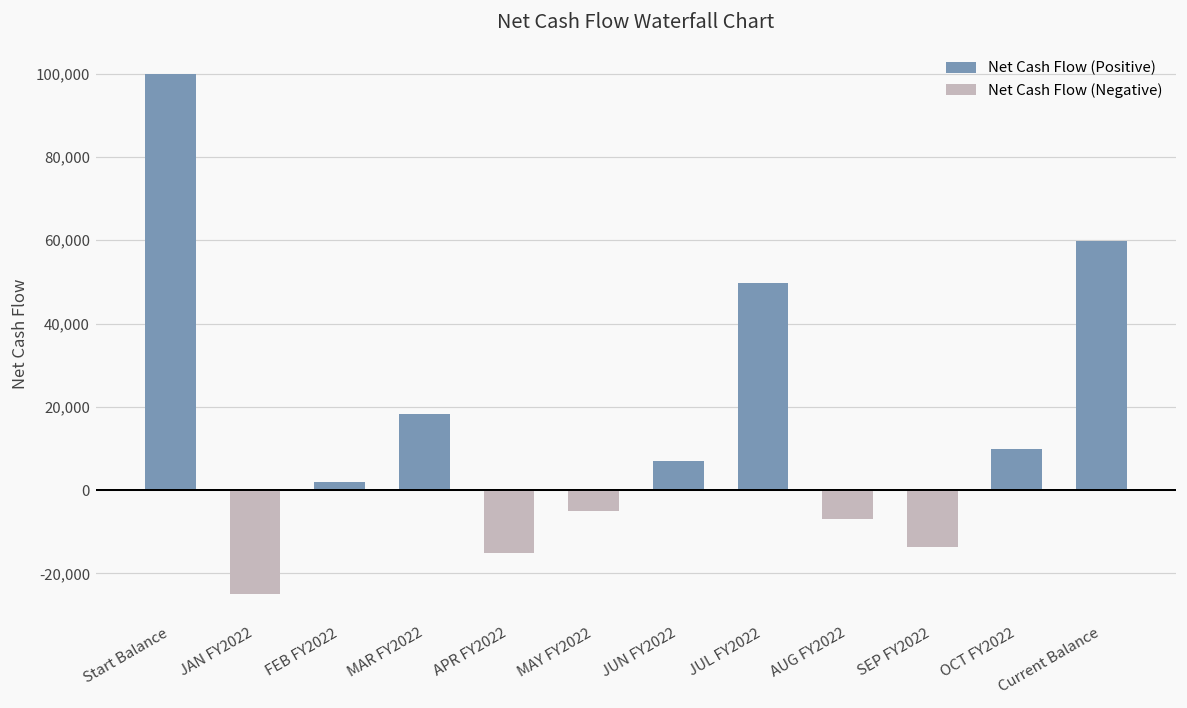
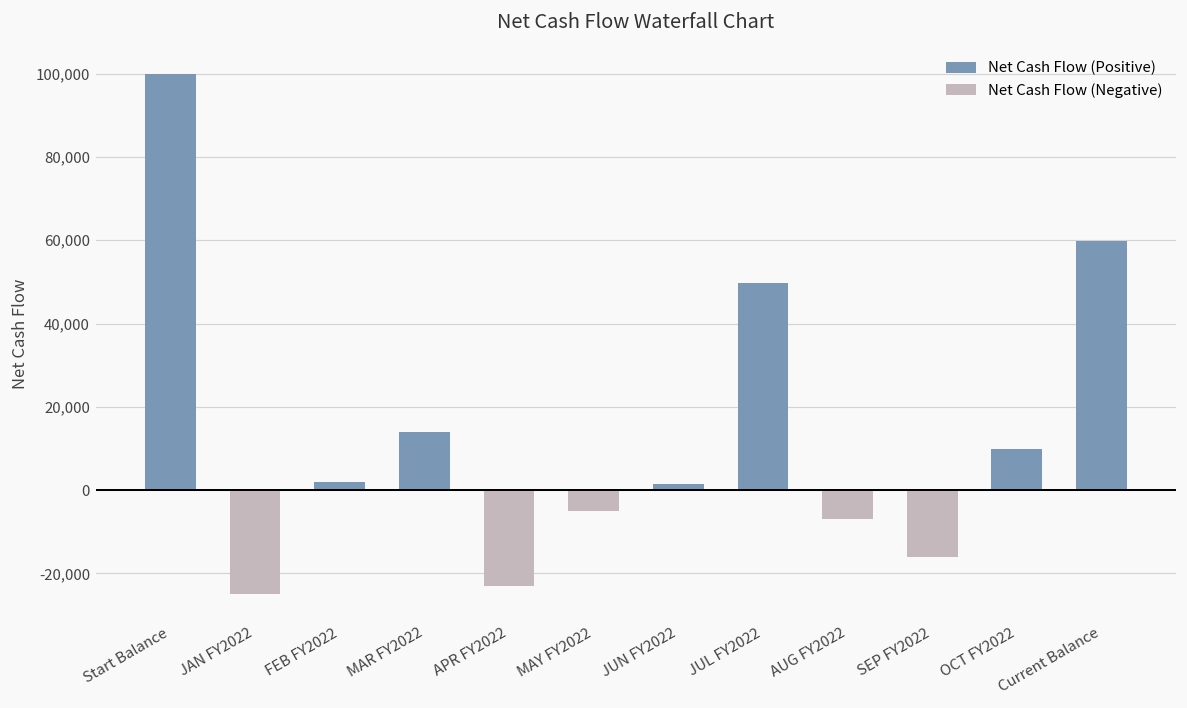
MAR FY2022: 18,000 -> 14,000
APR FY2022: -15,000 -> -23,000
JUN FY2022: 7,000 -> 1,000
SEP FY2022: -14,000 -> -16,000
